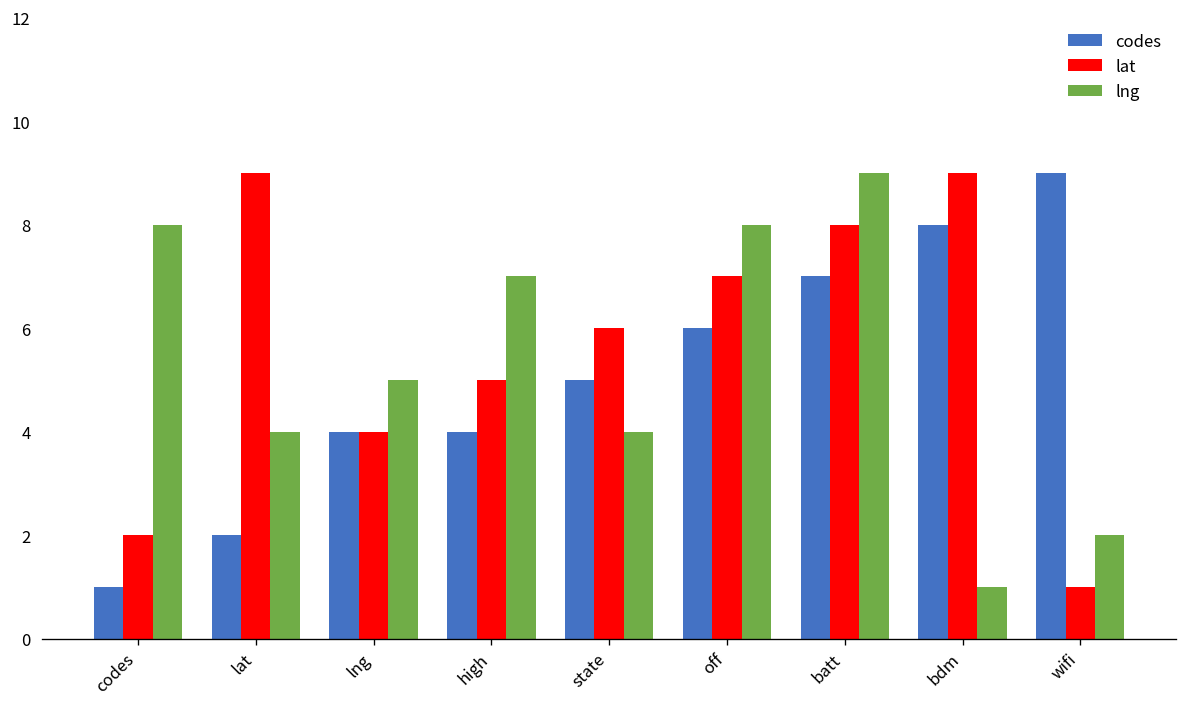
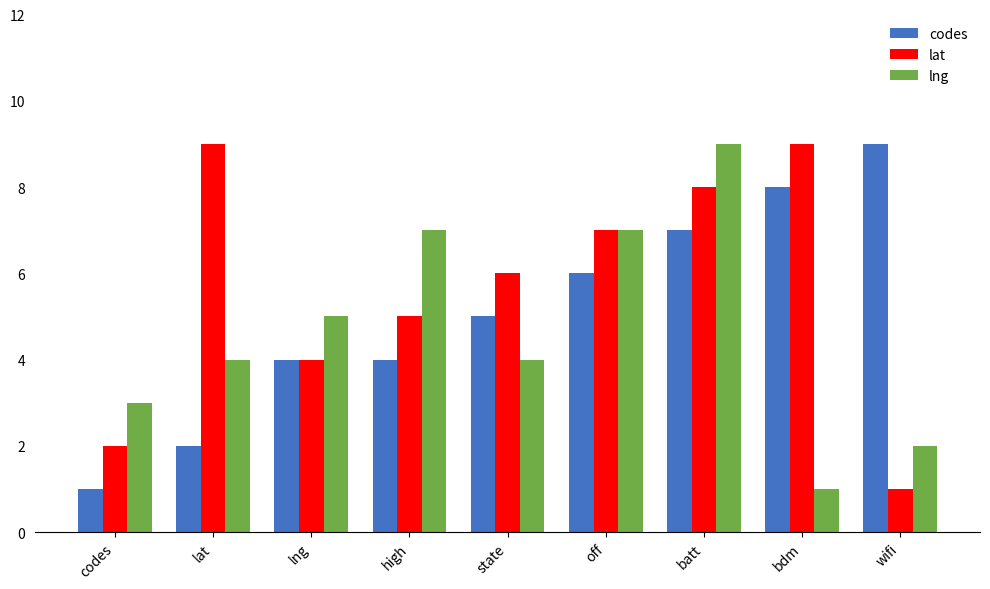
lng, codes: 8 -> 3
lng, off: 8 -> 7
